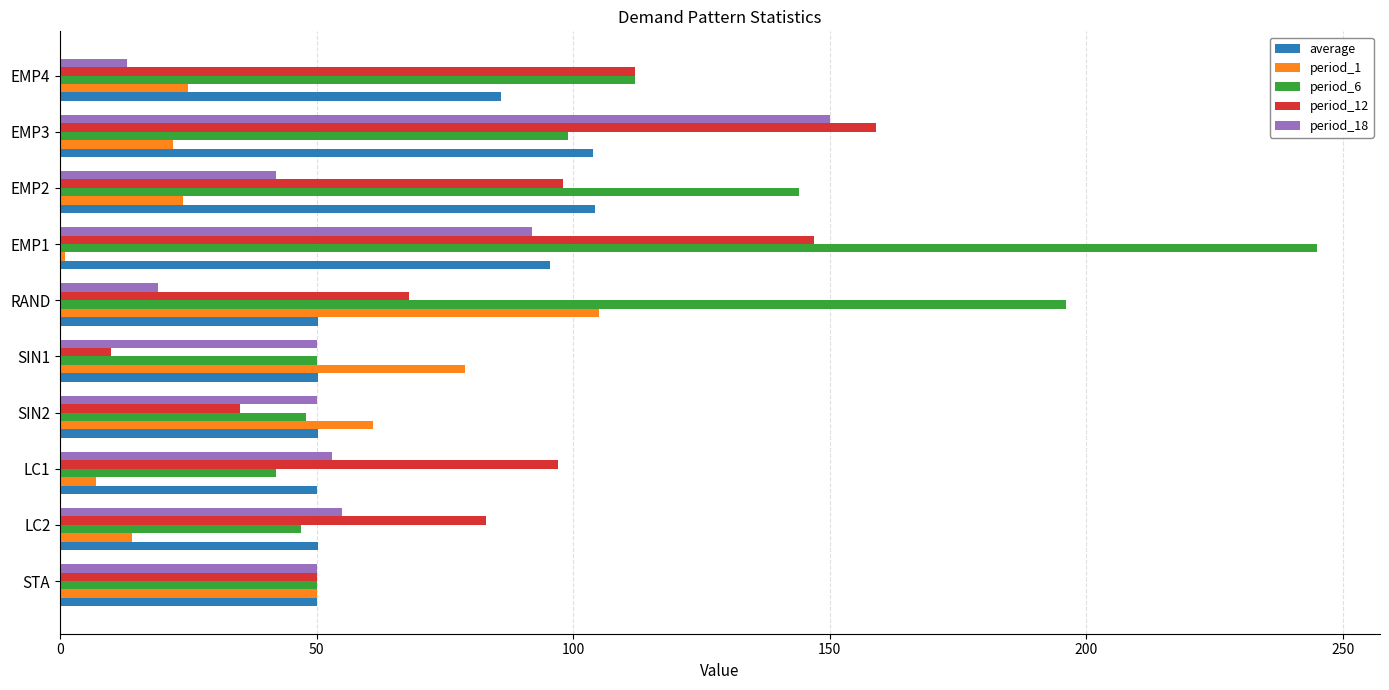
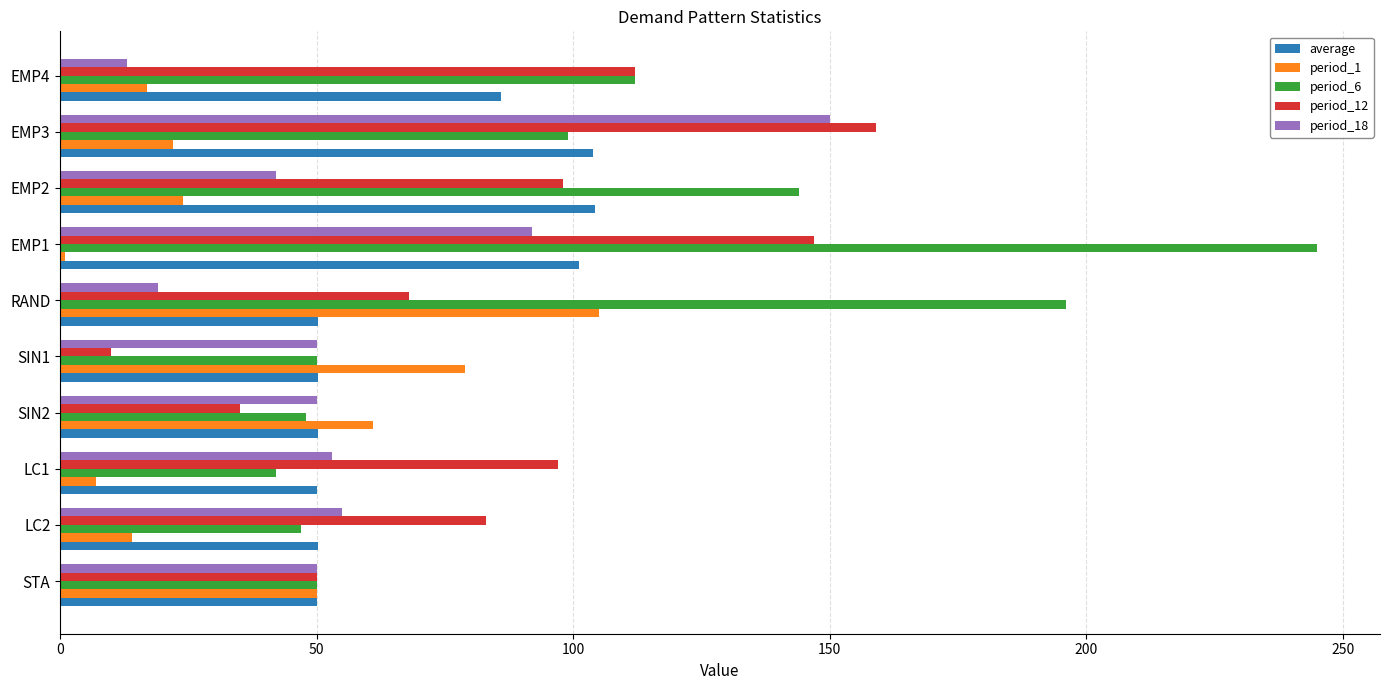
period_1, EMP4: 25 -> 17
average, EMP1: 96 -> 101
